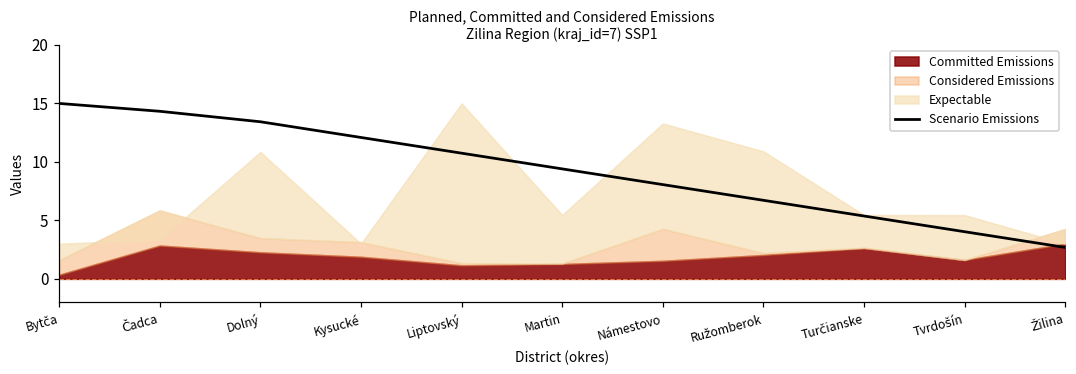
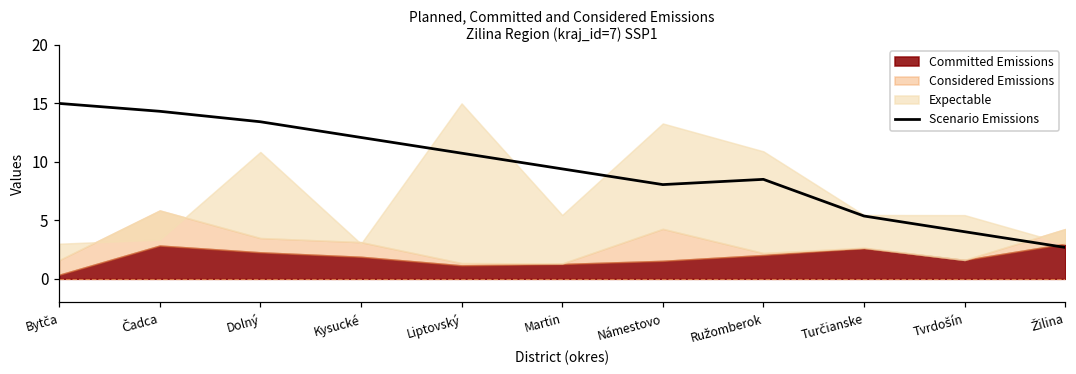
Scenario Emissions, Ružomberok: 6.7 -> 8.5
